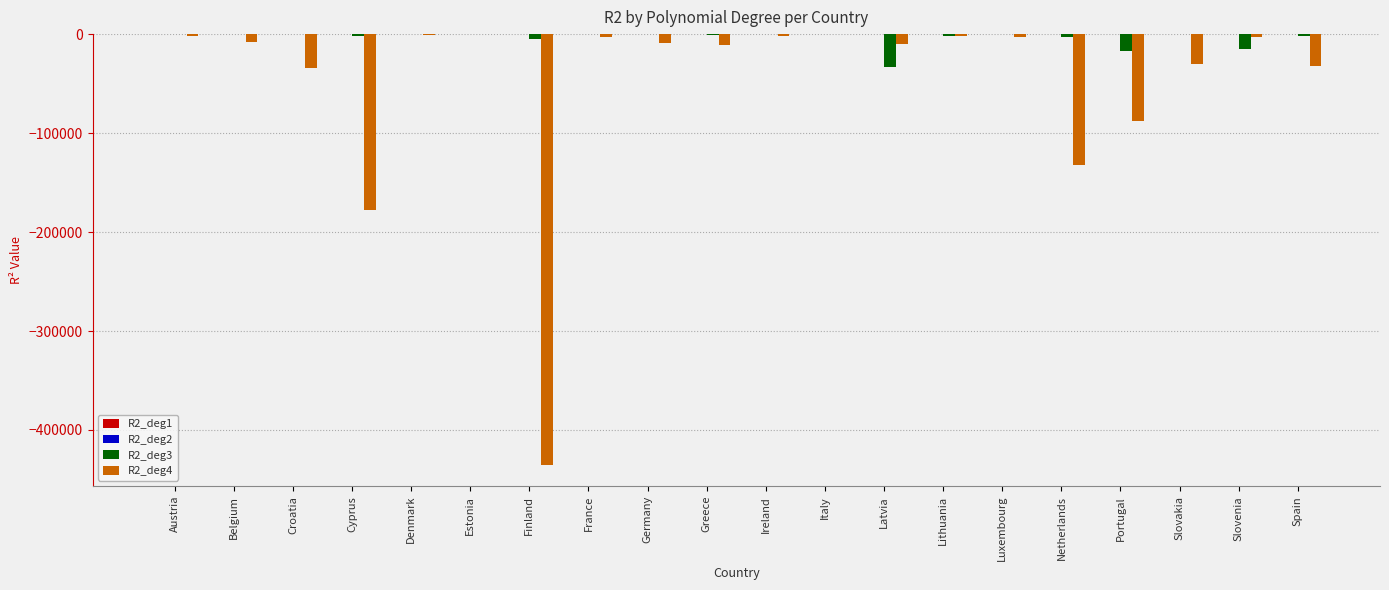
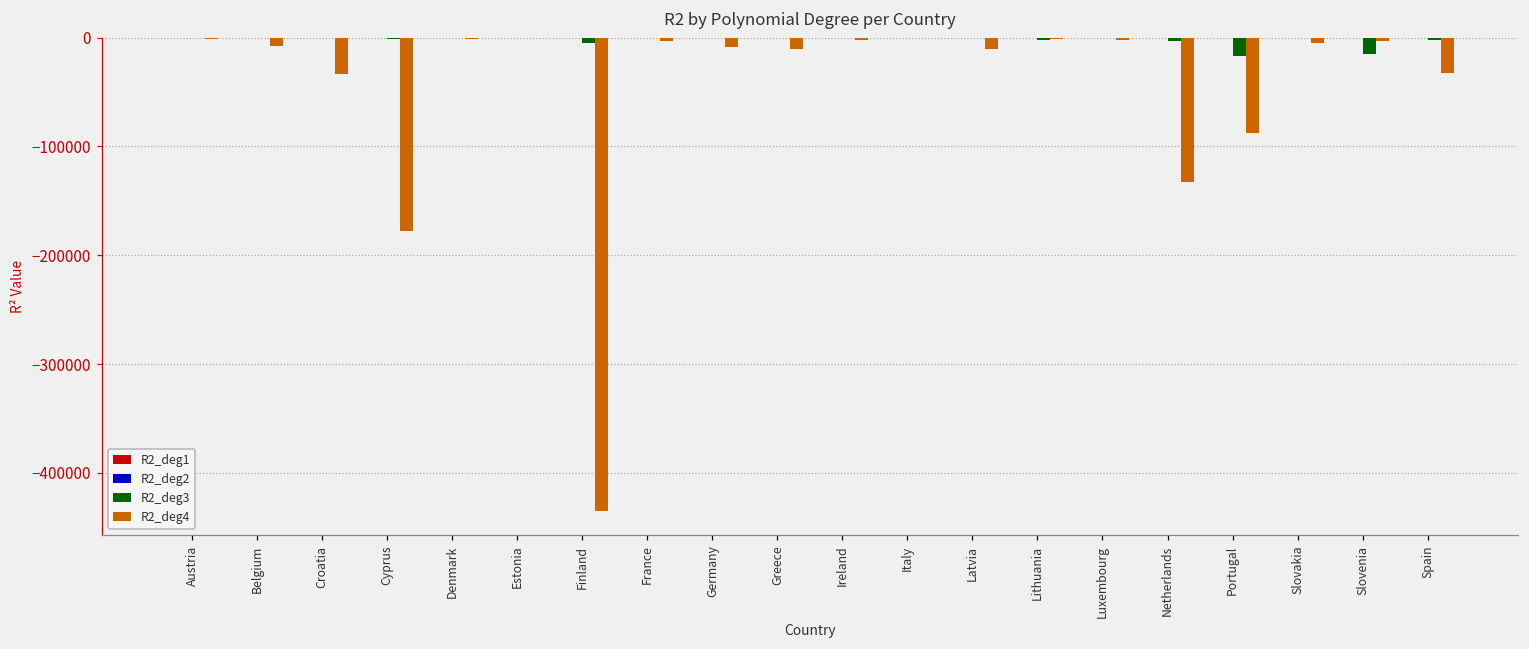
R2_deg3, Latvia: -30000 -> 0
R2_deg4, Slovakia: -30000 -> 0
